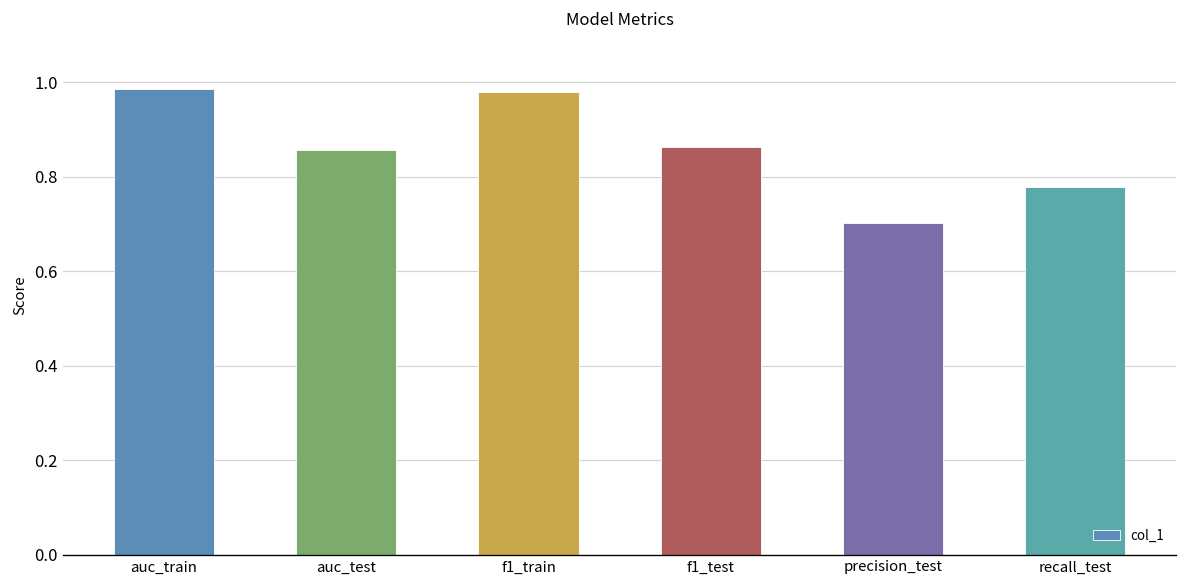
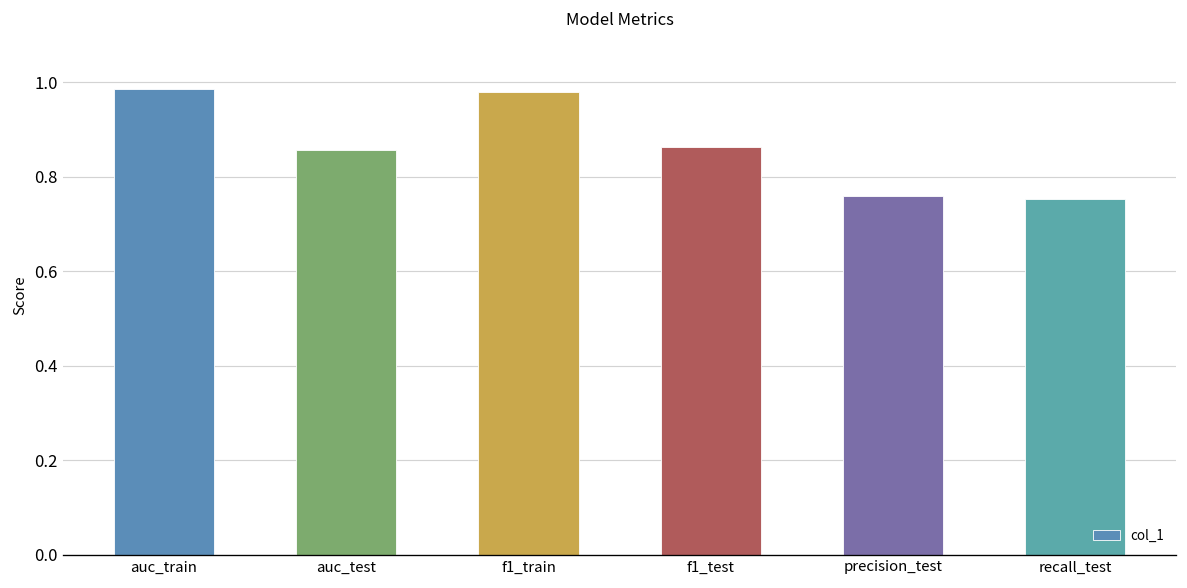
precision_test: 0.70 -> 0.76
recall_test: 0.78 -> 0.75
